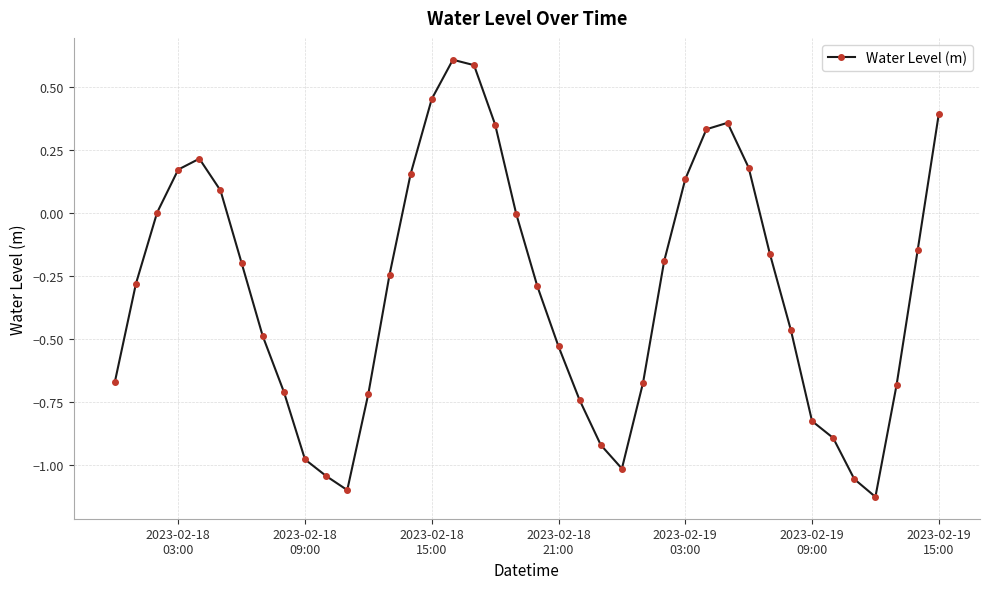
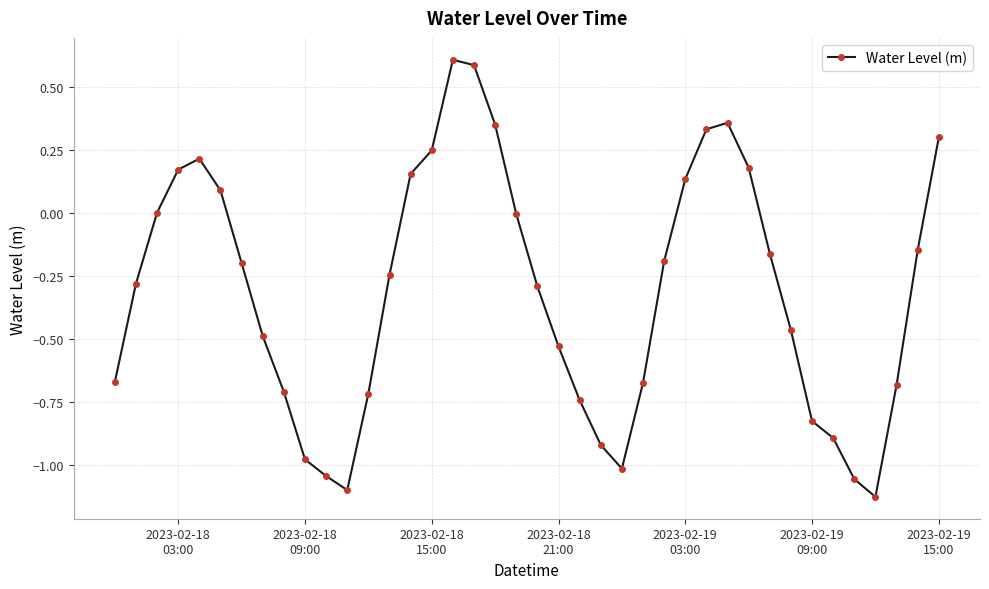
2023-02-18 15:00: 0.45 -> 0.25
2023-02-19 15:00: 0.39 -> 0.30
